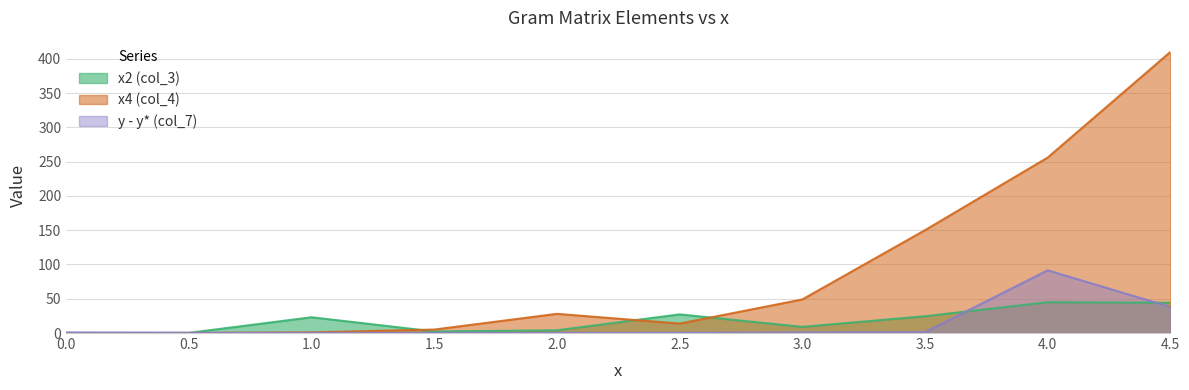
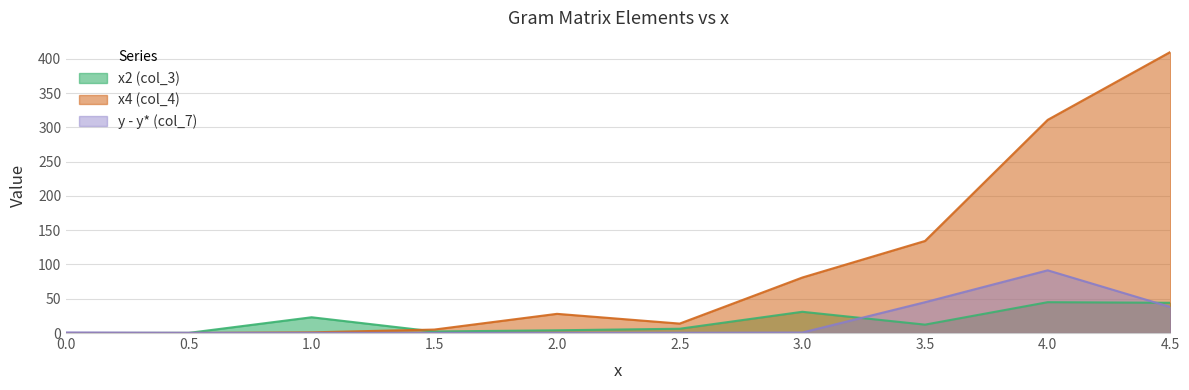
x2 (col_3), 2.5: 30 -> 10
x2 (col_3), 3.0: 10 -> 30
x4 (col_4), 3.0: 50 -> 80
x2 (col_3), 3.5: 20 -> 10
x4 (col_4), 3.5: 150 -> 130
y - y* (col_7), 3.5: 0 -> 40
x4 (col_4), 4.0: 260 -> 310
